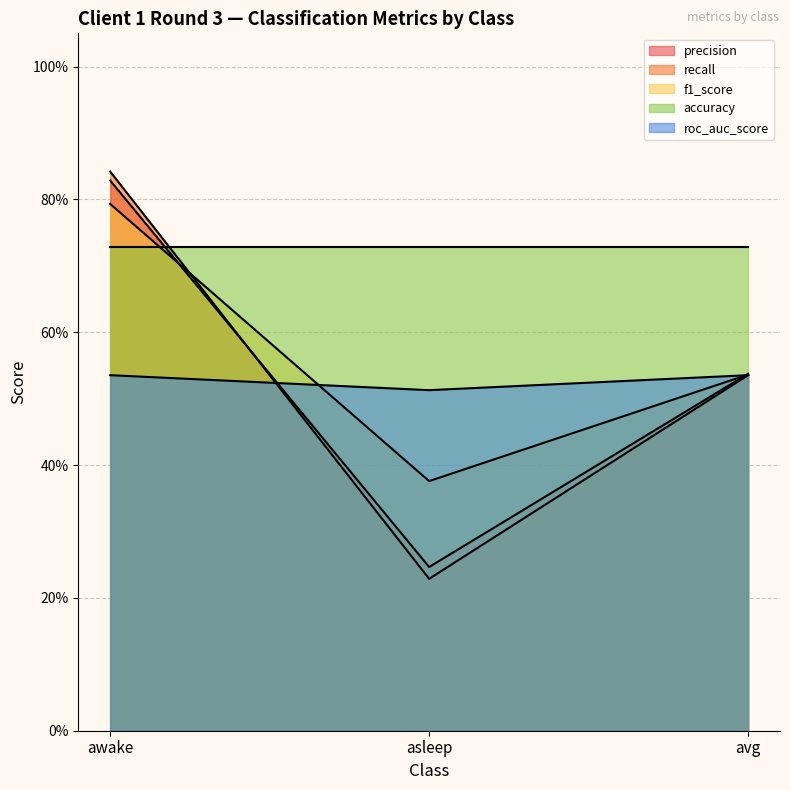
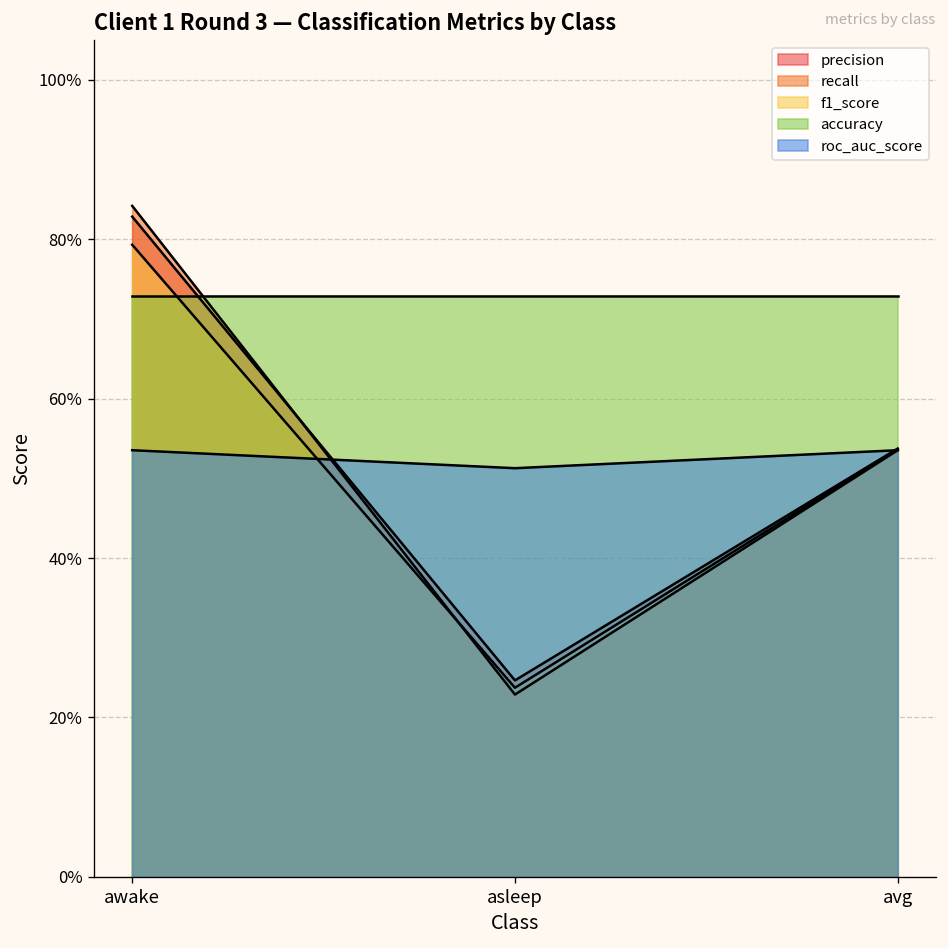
f1_score, asleep: 38% -> 24%
